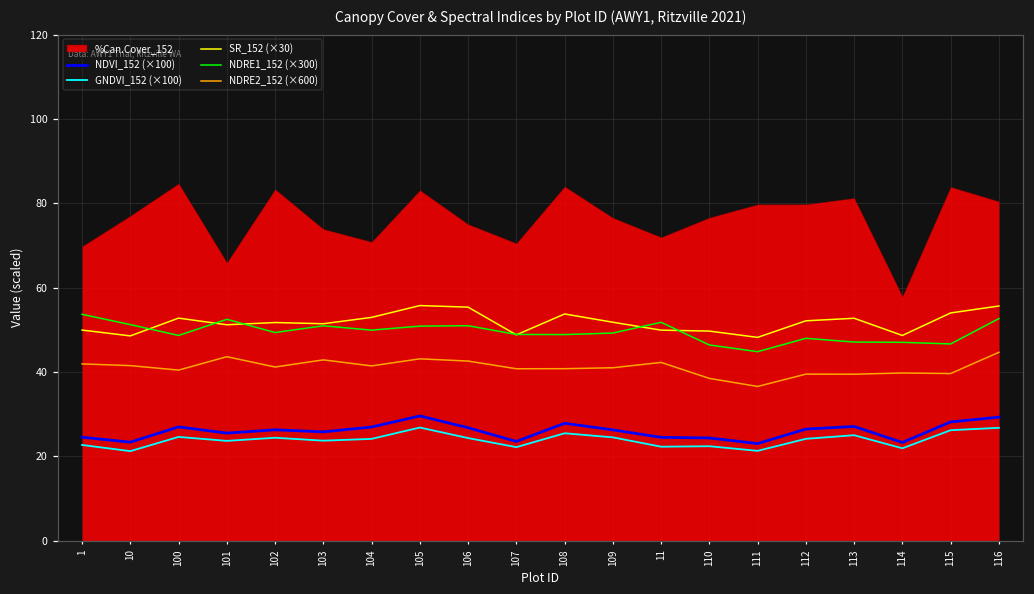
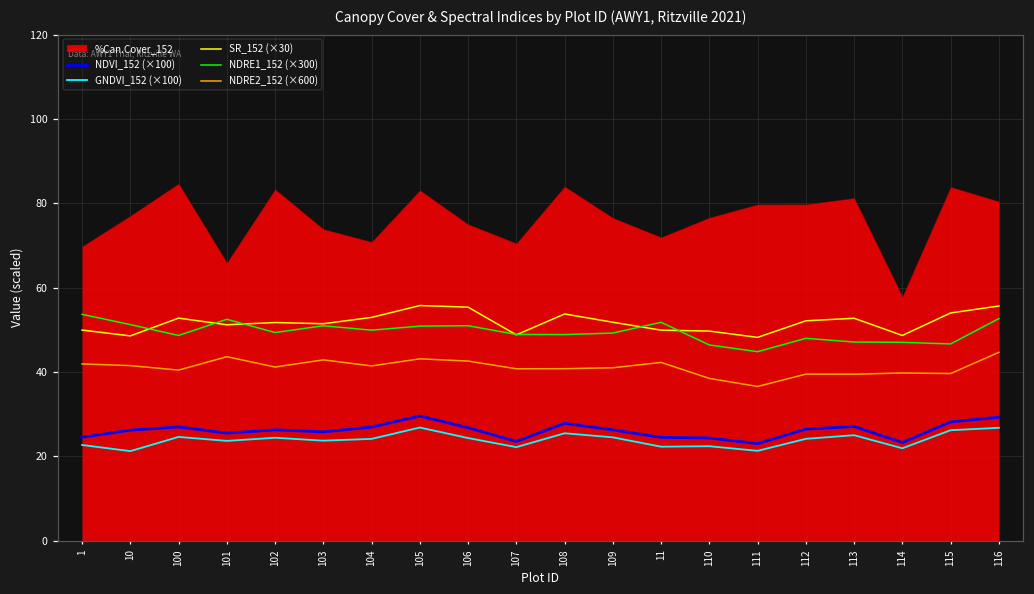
NDVI_152 (×100), 10: 23 -> 26
